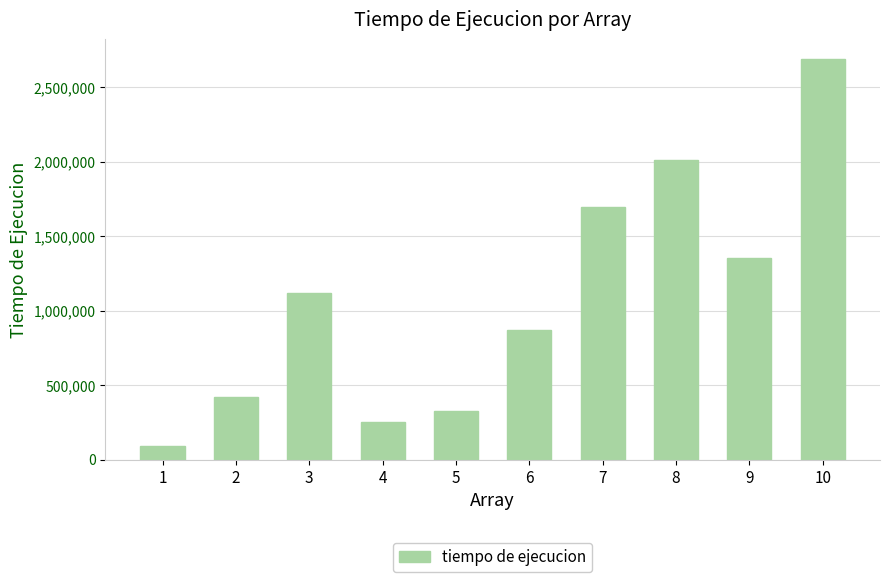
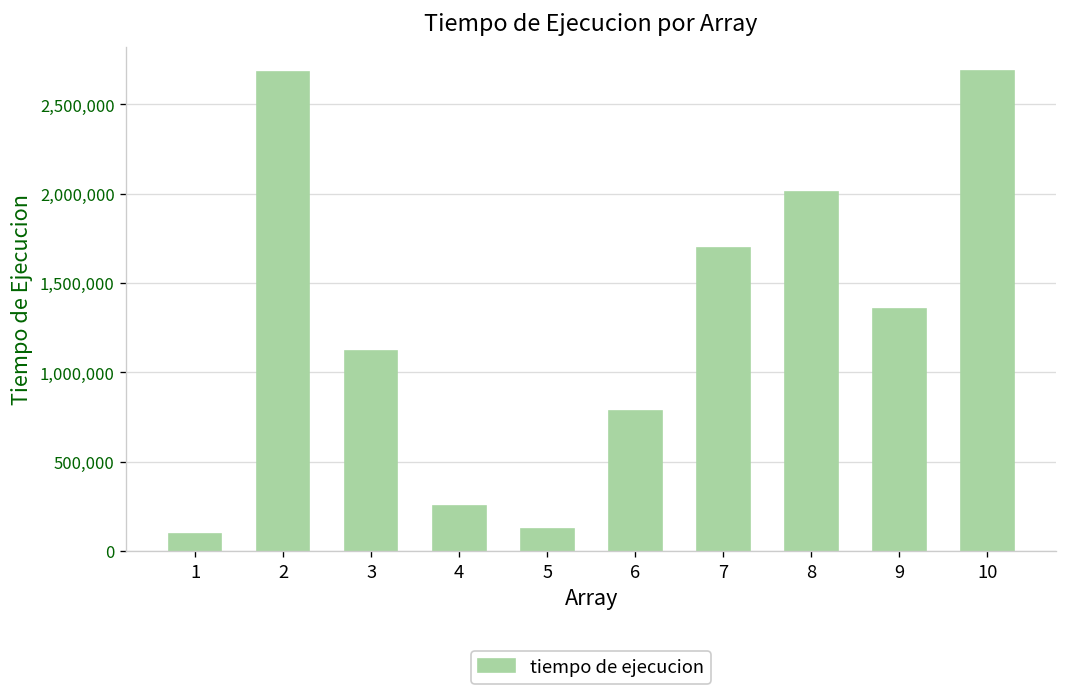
2: 420,000 -> 2,680,000
5: 320,000 -> 120,000
6: 870,000 -> 780,000
